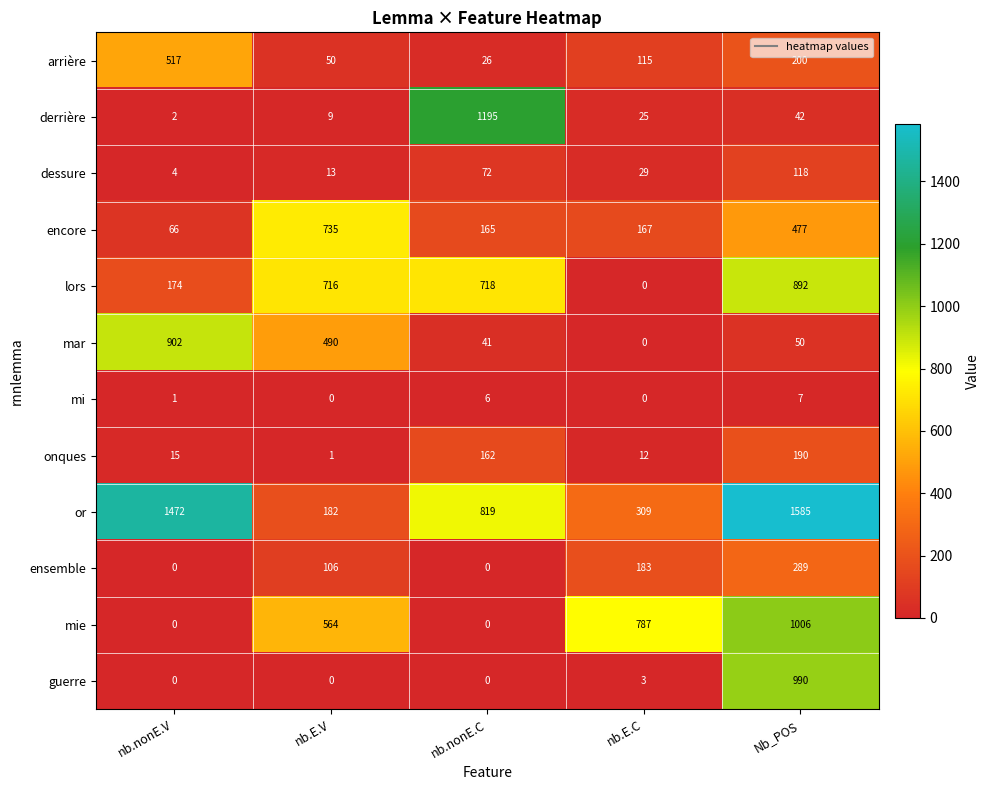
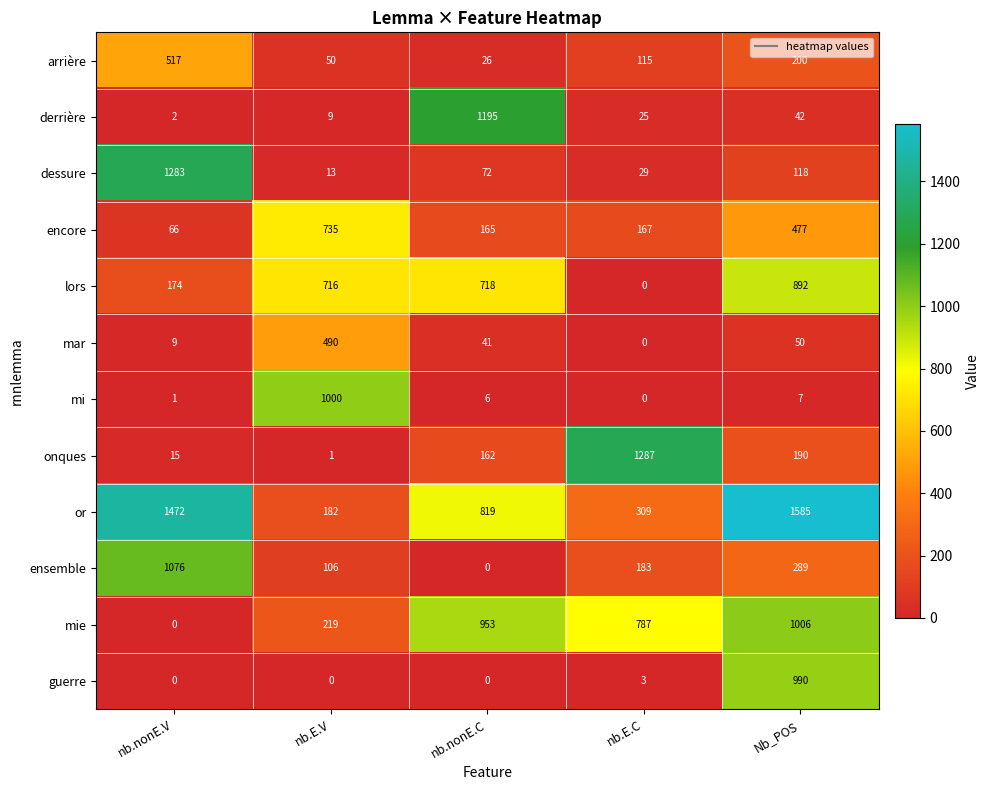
dessure, nb.nonE.V: 4 -> 1283
mar, nb.nonE.V: 902 -> 9
mi, nb.E.V: 0 -> 1000
onques, nb.E.C: 12 -> 1287
ensemble, nb.nonE.V: 0 -> 1076
mie, nb.E.V: 564 -> 219
mie, nb.nonE.C: 0 -> 953
